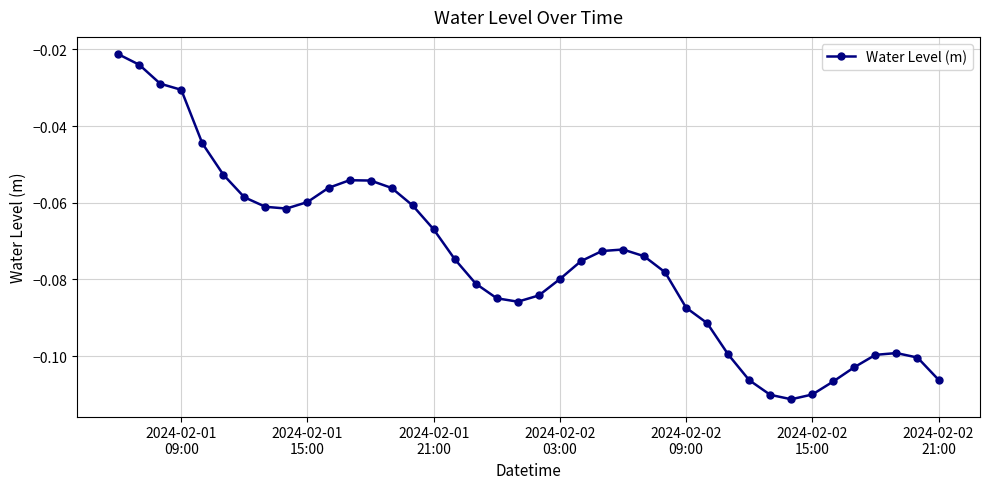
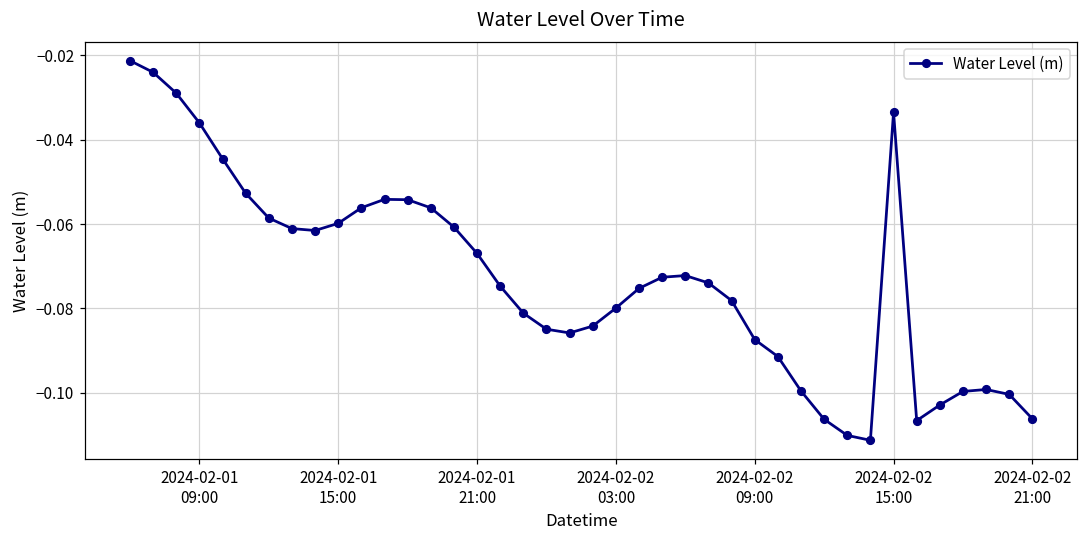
2024-02-01 09:00: -0.031 -> -0.036
2024-02-02 15:00: -0.110 -> -0.033
